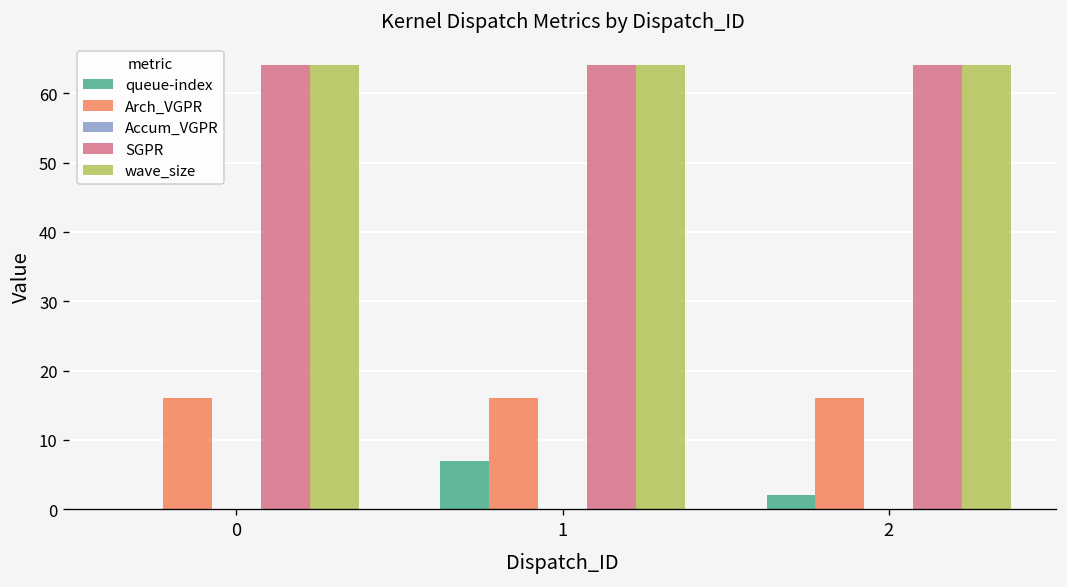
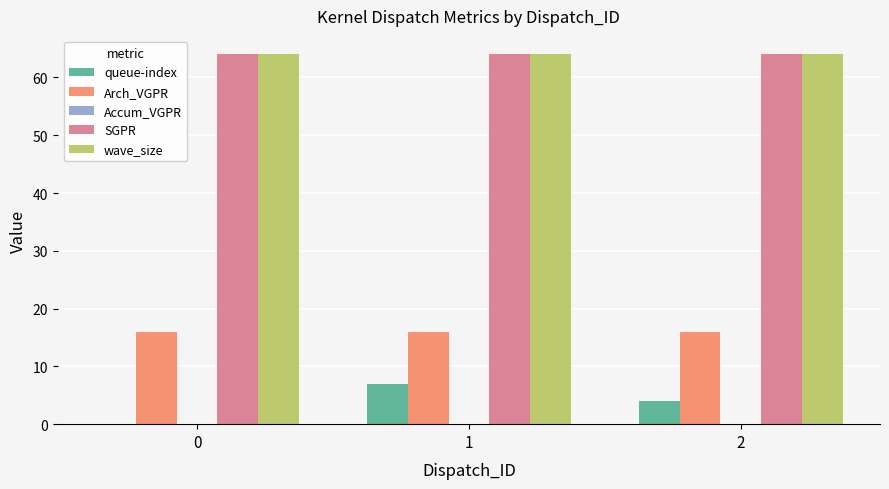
queue-index, 2: 2 -> 4
